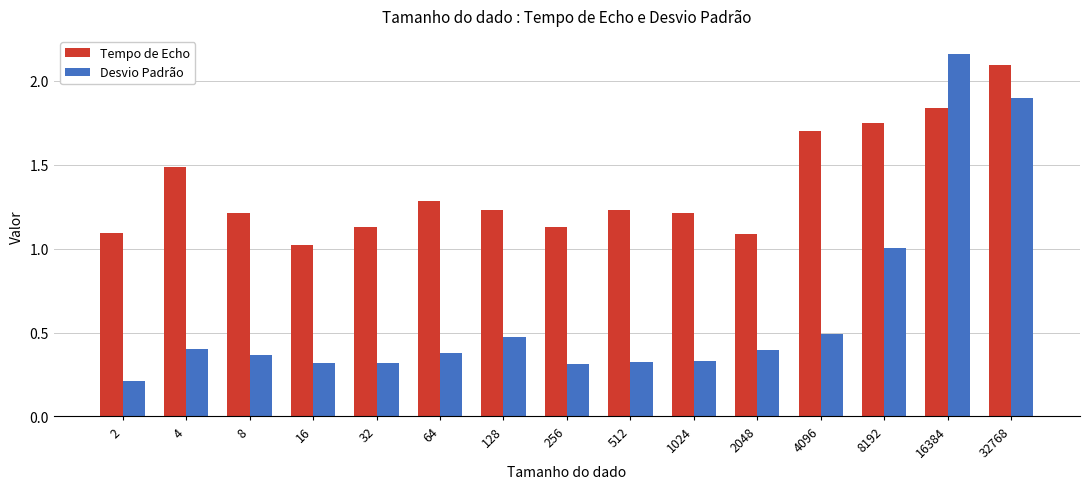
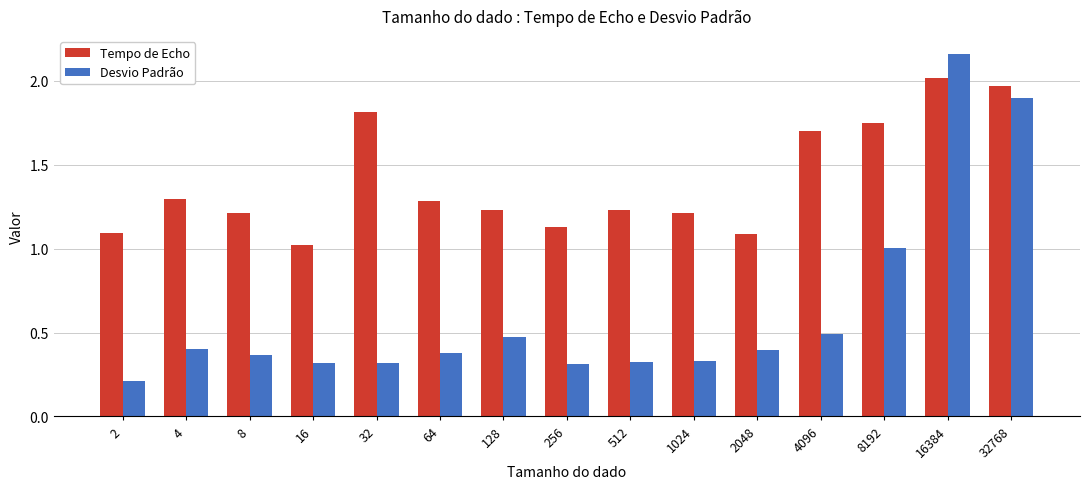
Tempo de Echo, 4: 1.49 -> 1.29
Tempo de Echo, 32: 1.13 -> 1.82
Tempo de Echo, 16384: 1.84 -> 2.02
Tempo de Echo, 32768: 2.09 -> 1.97
